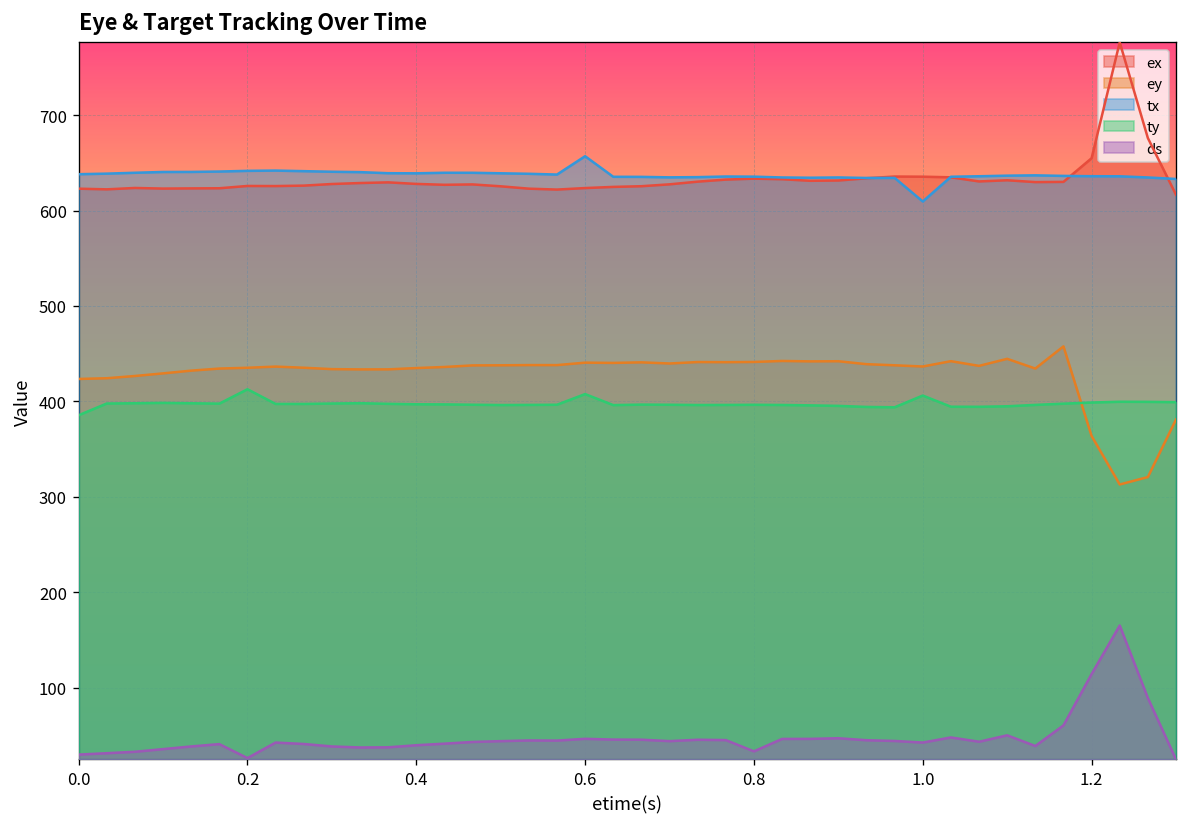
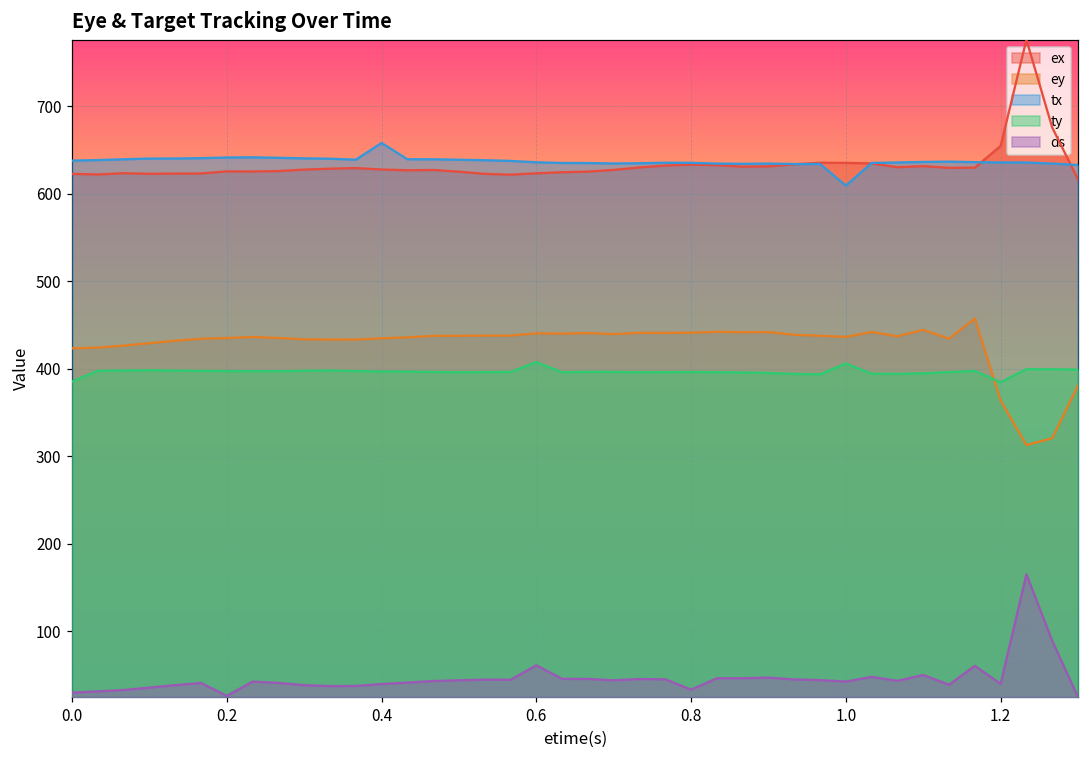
ty, 0.2: 410 -> 400
tx, 0.4: 640 -> 660
tx, 0.6: 660 -> 640
ds, 0.6: 50 -> 60
ty, 1.2: 400 -> 380
ds, 1.2: 110 -> 40
